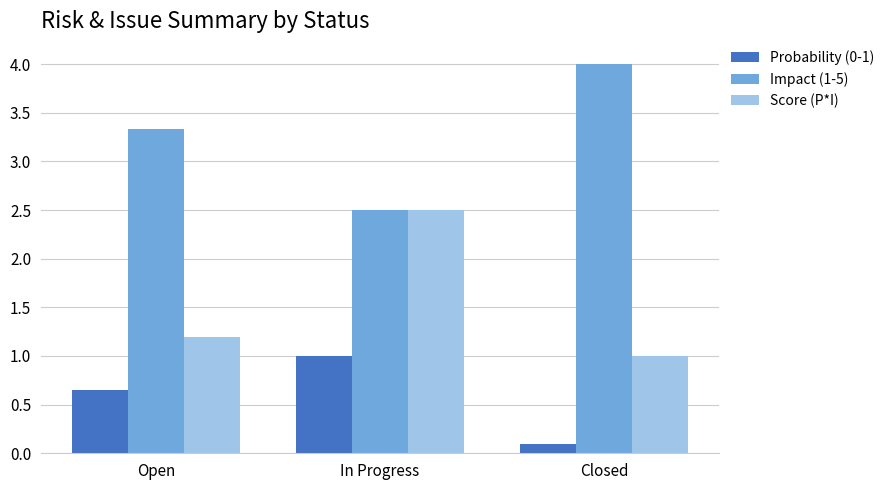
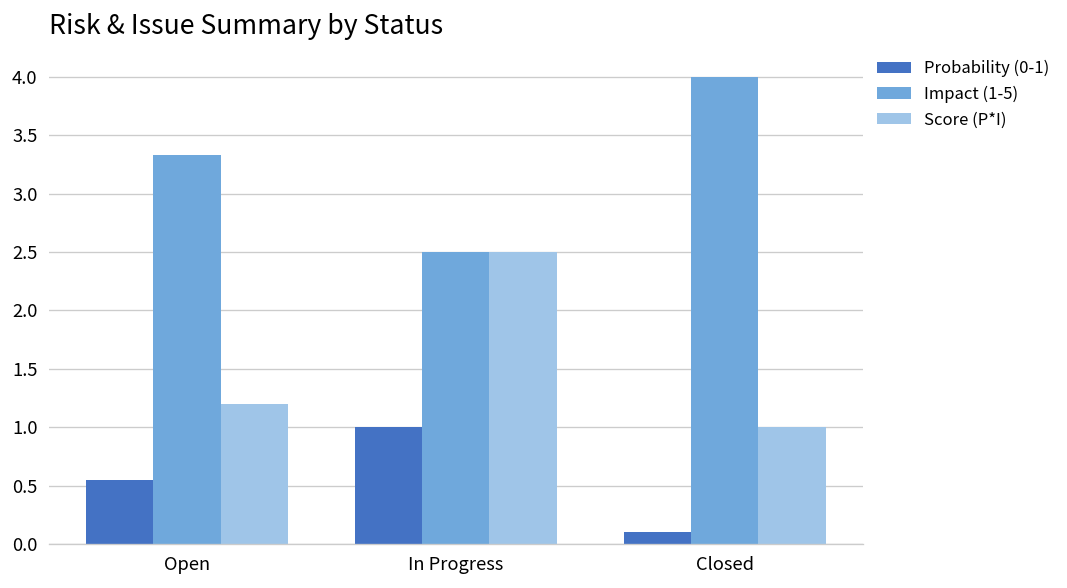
Probability (0-1), Open: 0.7 -> 0.6
